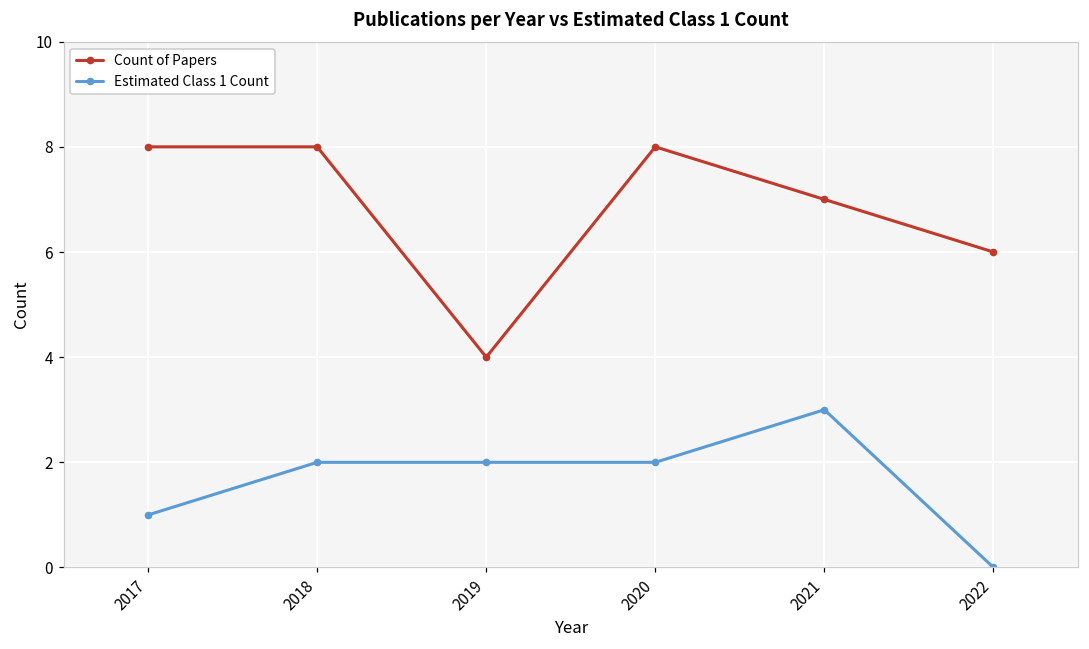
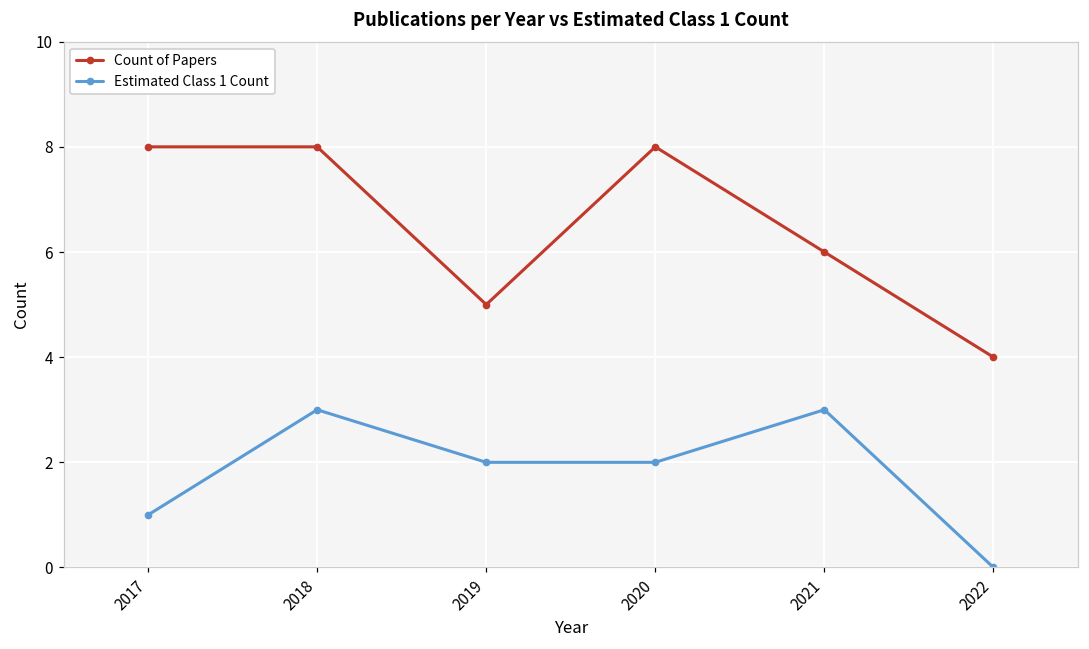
Estimated Class 1 Count, 2018: 2 -> 3
Count of Papers, 2019: 4 -> 5
Count of Papers, 2021: 7 -> 6
Count of Papers, 2022: 6 -> 4
